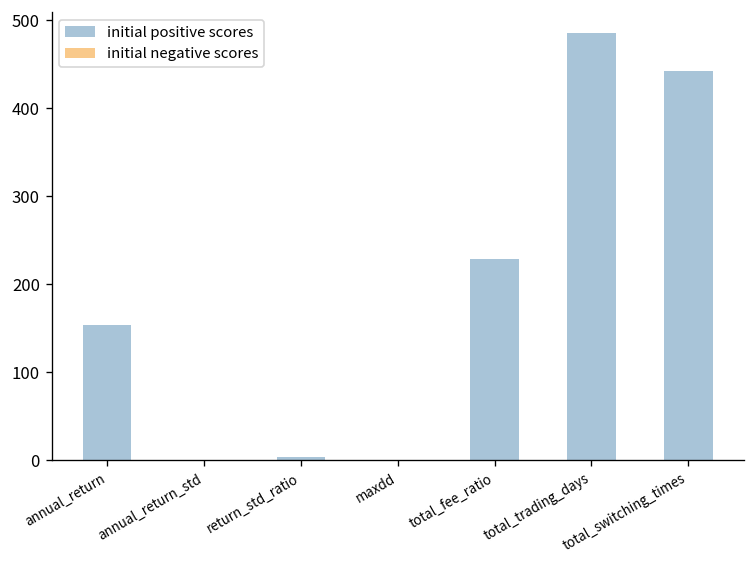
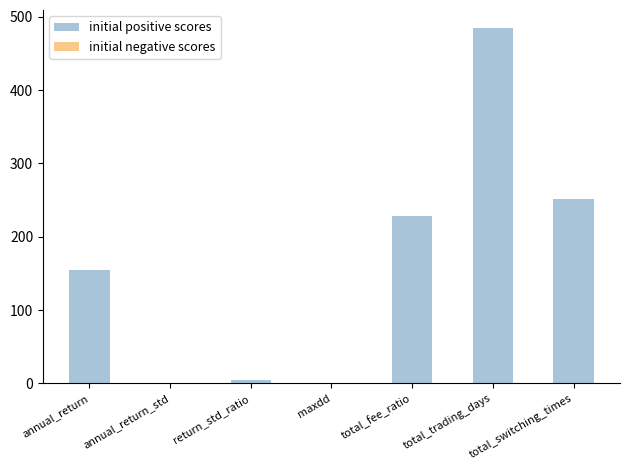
initial positive scores, total_switching_times: 440 -> 250
